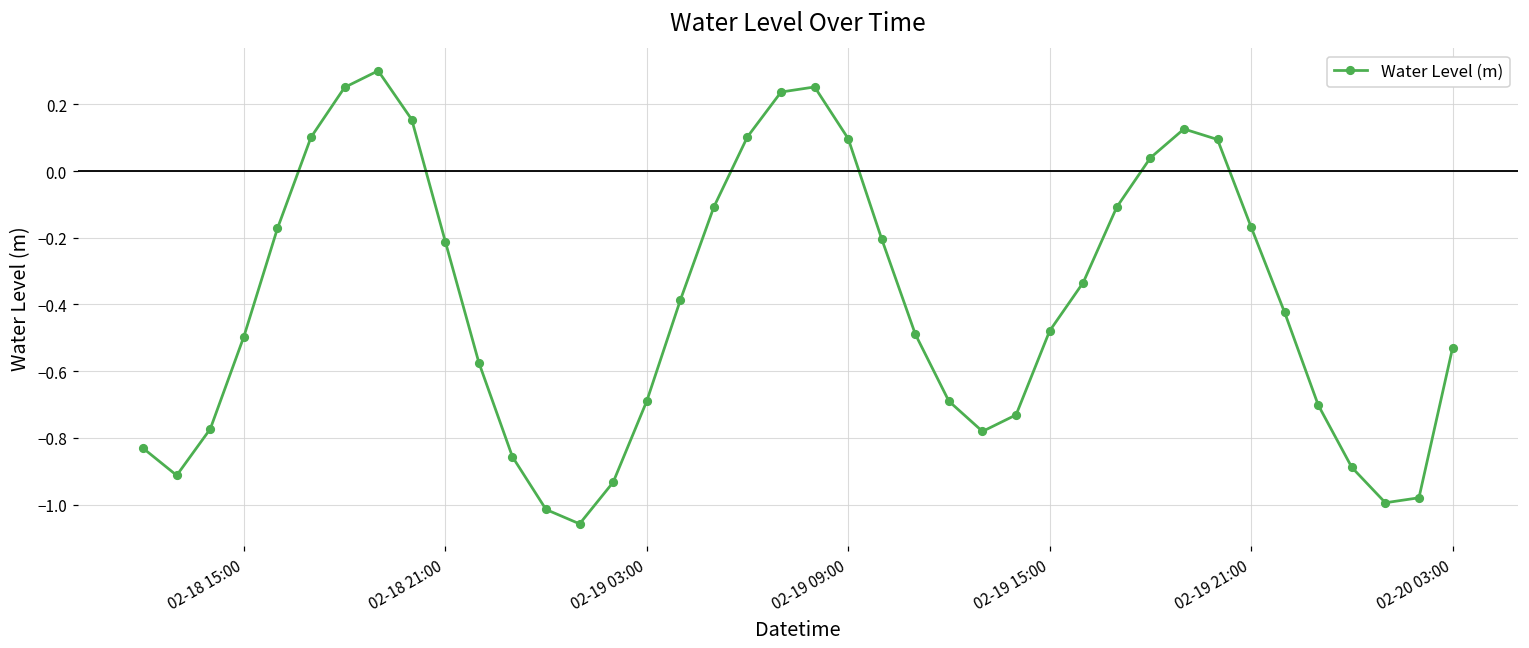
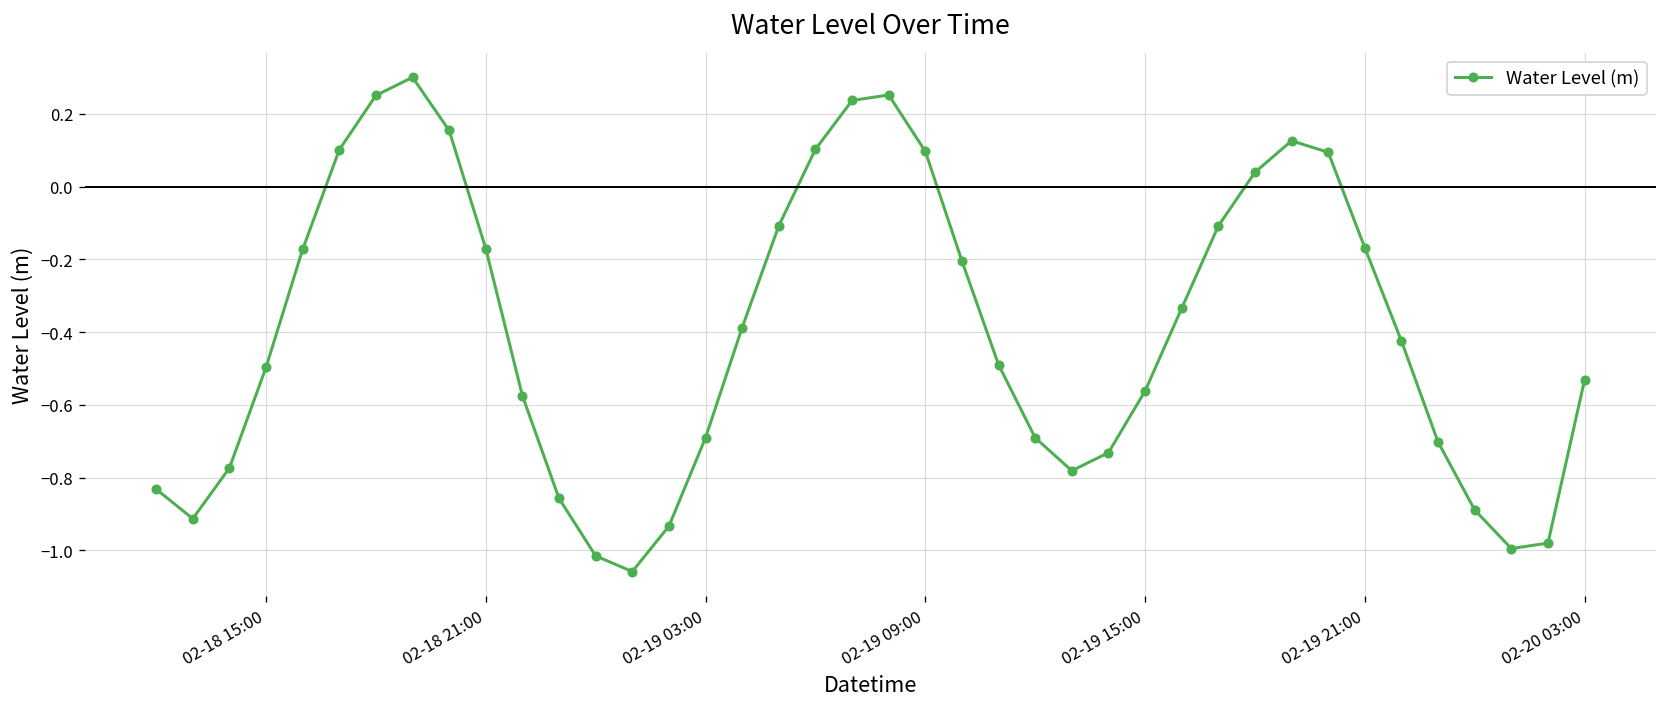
02-18 21:00: -0.21 -> -0.17
02-19 15:00: -0.48 -> -0.56
